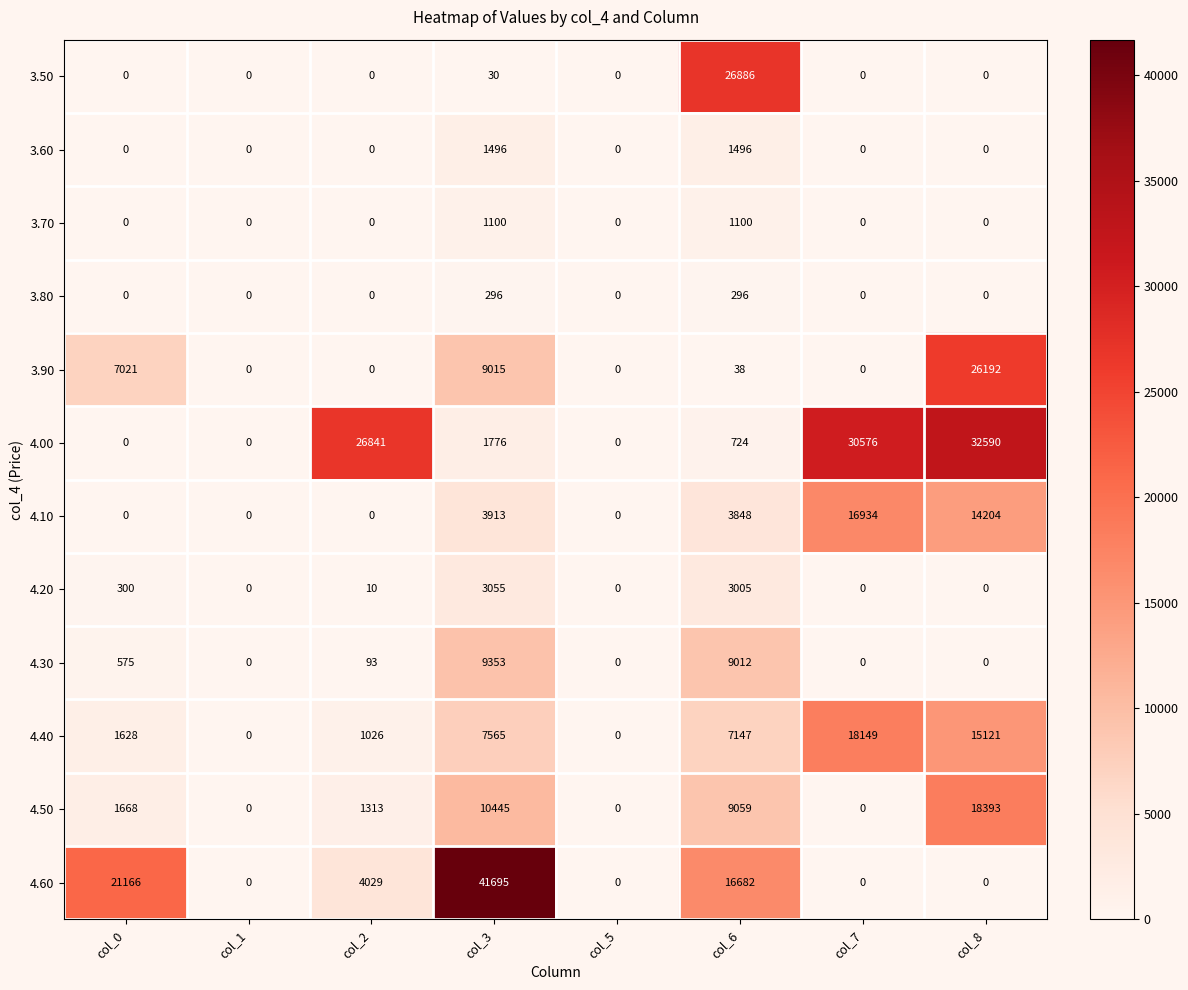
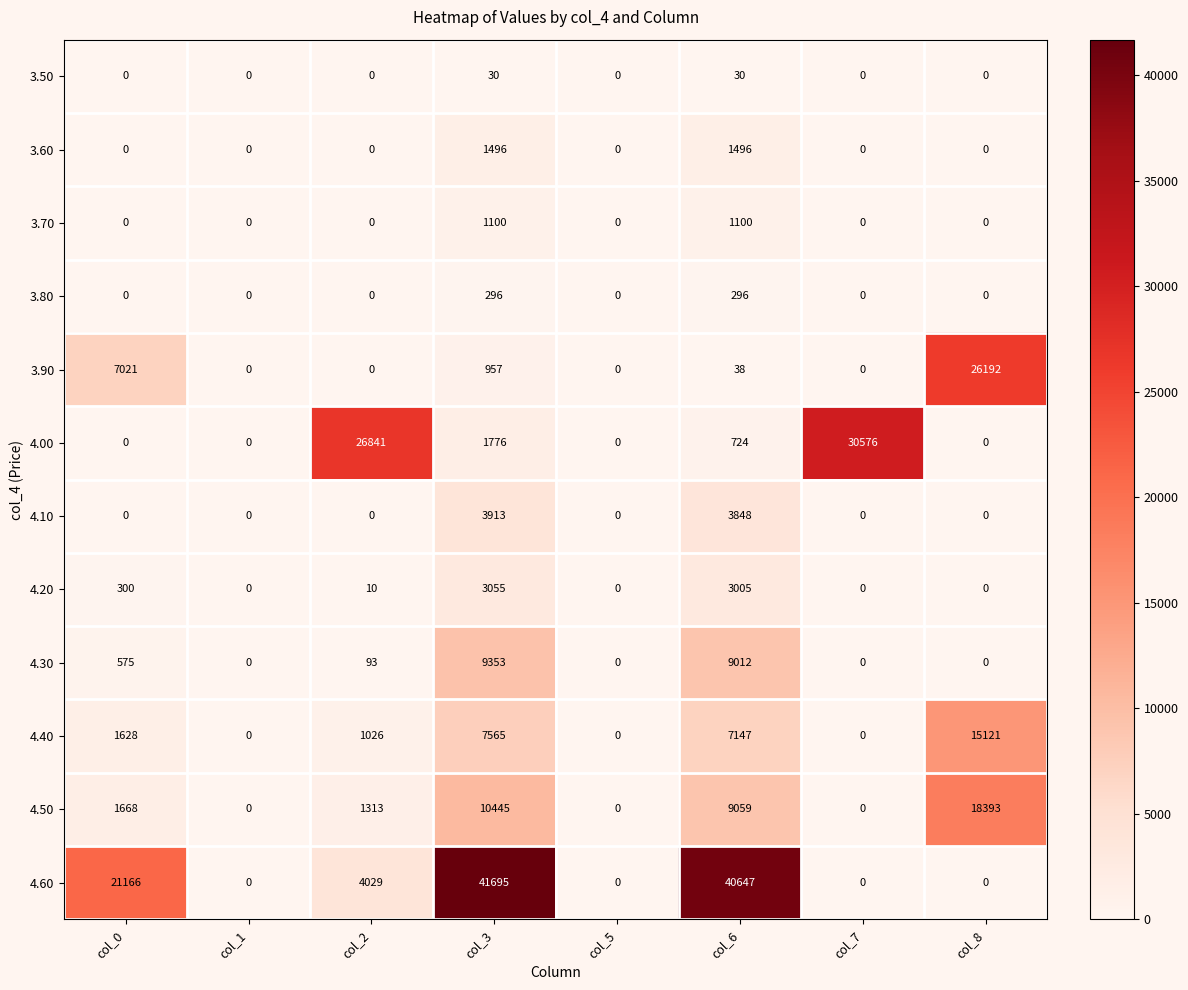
3.50, col_6: 26886 -> 30
3.90, col_3: 9015 -> 957
4.00, col_8: 32590 -> 0
4.10, col_7: 16934 -> 0
4.10, col_8: 14204 -> 0
4.40, col_7: 18149 -> 0
4.60, col_6: 16682 -> 40647
